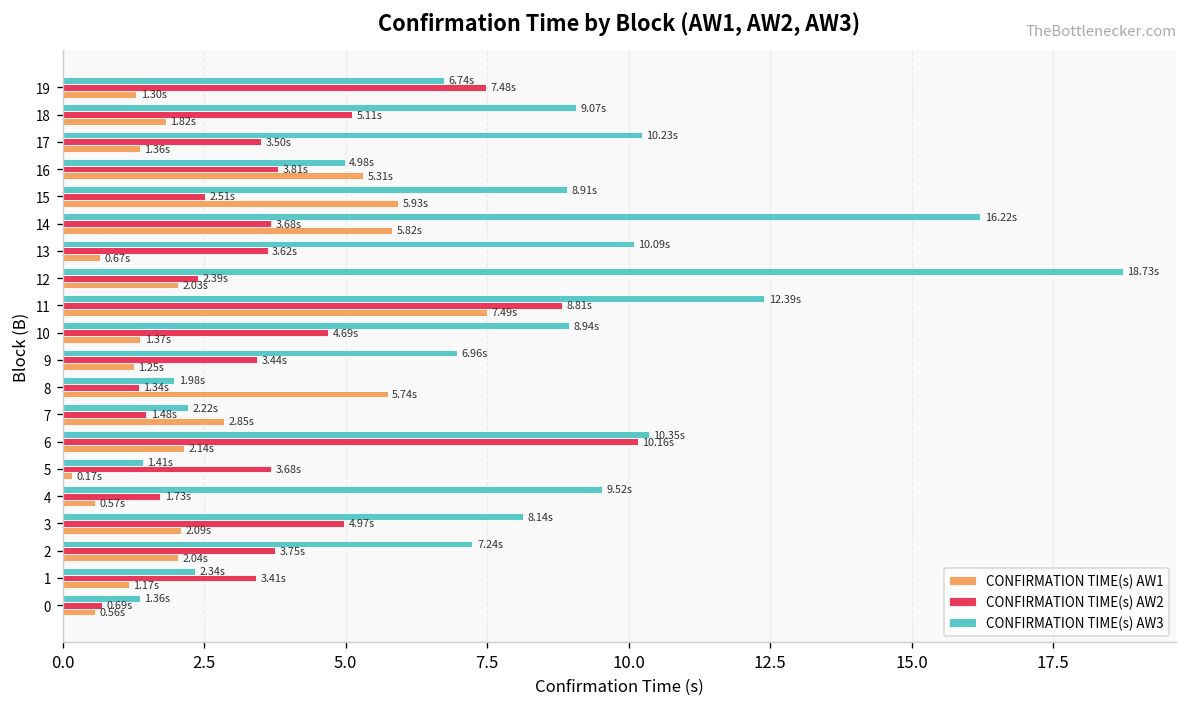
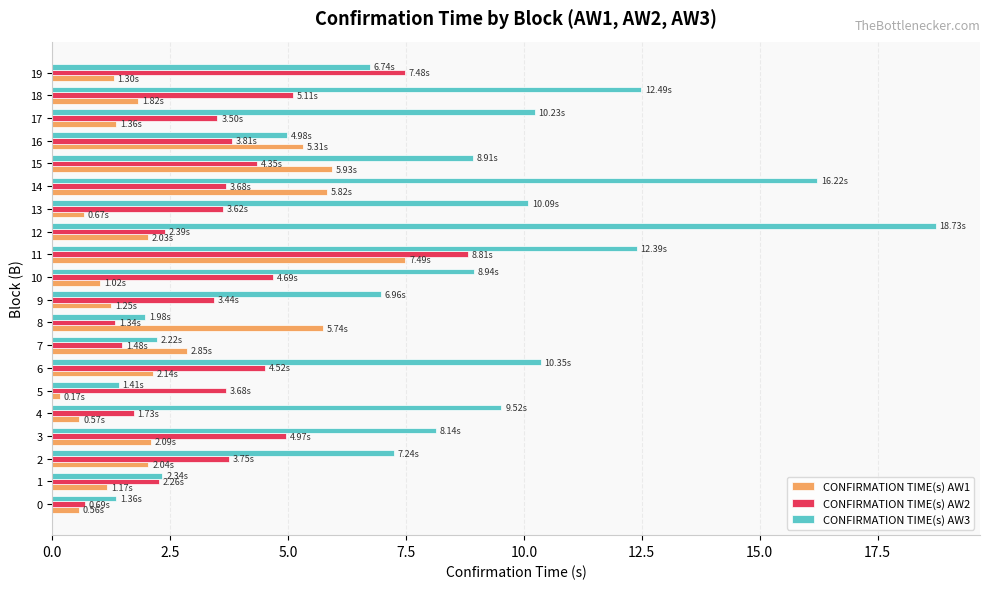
CONFIRMATION TIME(s) AW3, 18: 9.07s -> 12.49s
CONFIRMATION TIME(s) AW2, 15: 2.51s -> 4.35s
CONFIRMATION TIME(s) AW1, 10: 1.37s -> 1.02s
CONFIRMATION TIME(s) AW2, 6: 10.16s -> 4.52s
CONFIRMATION TIME(s) AW2, 1: 3.41s -> 2.26s
